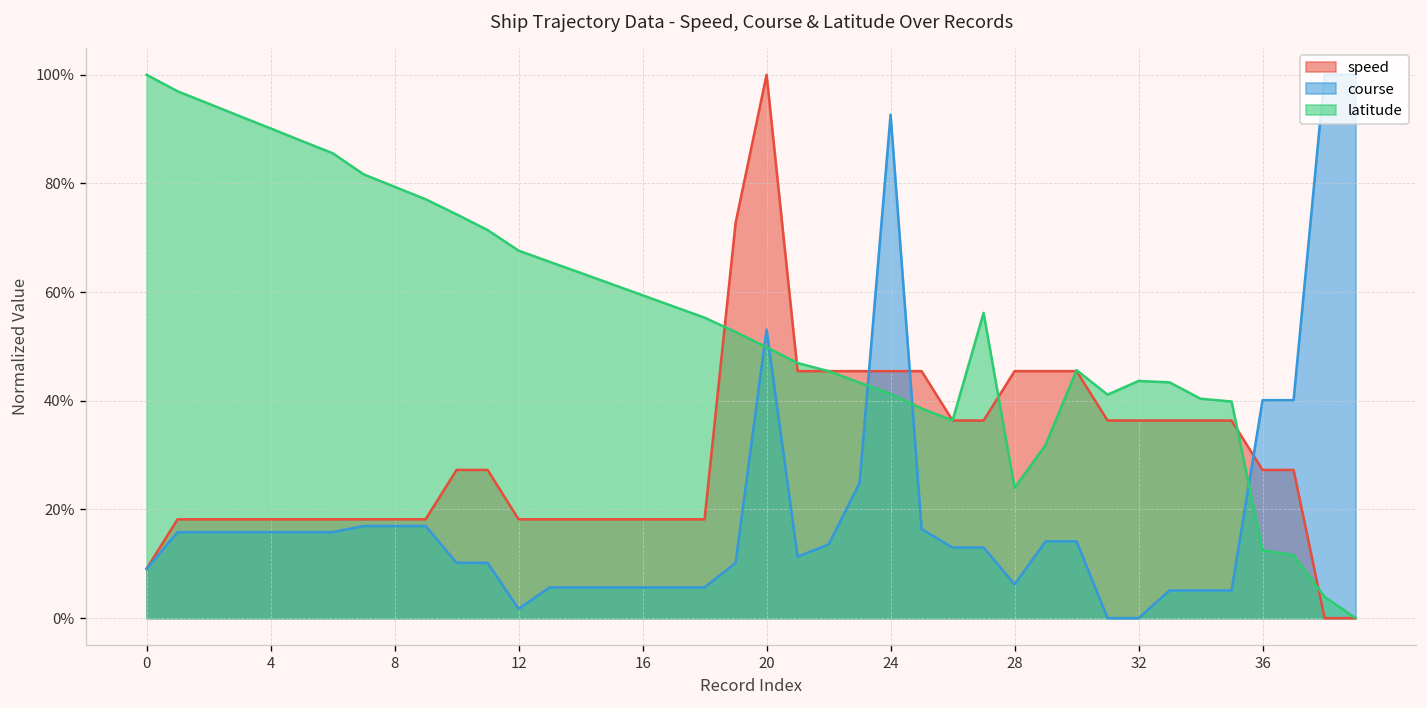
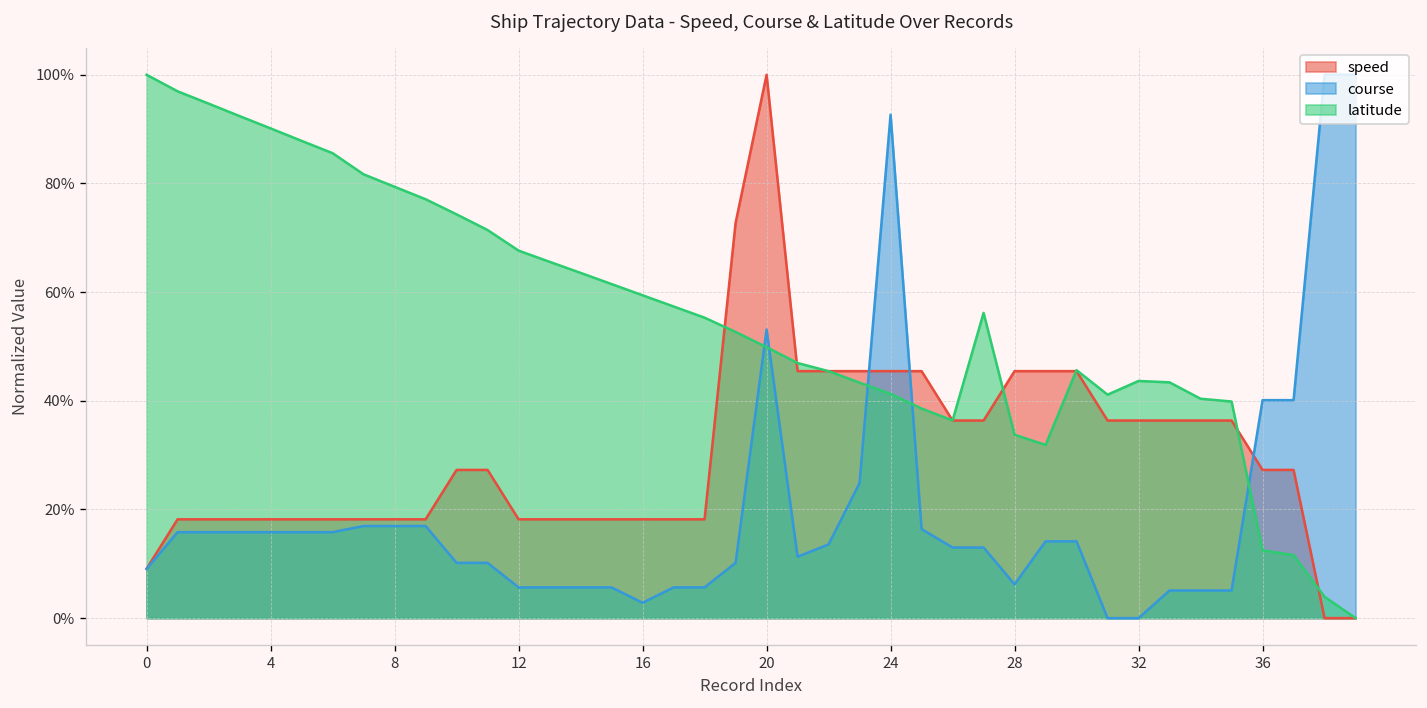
course, 12: 2% -> 6%
course, 16: 6% -> 3%
latitude, 28: 24% -> 34%
